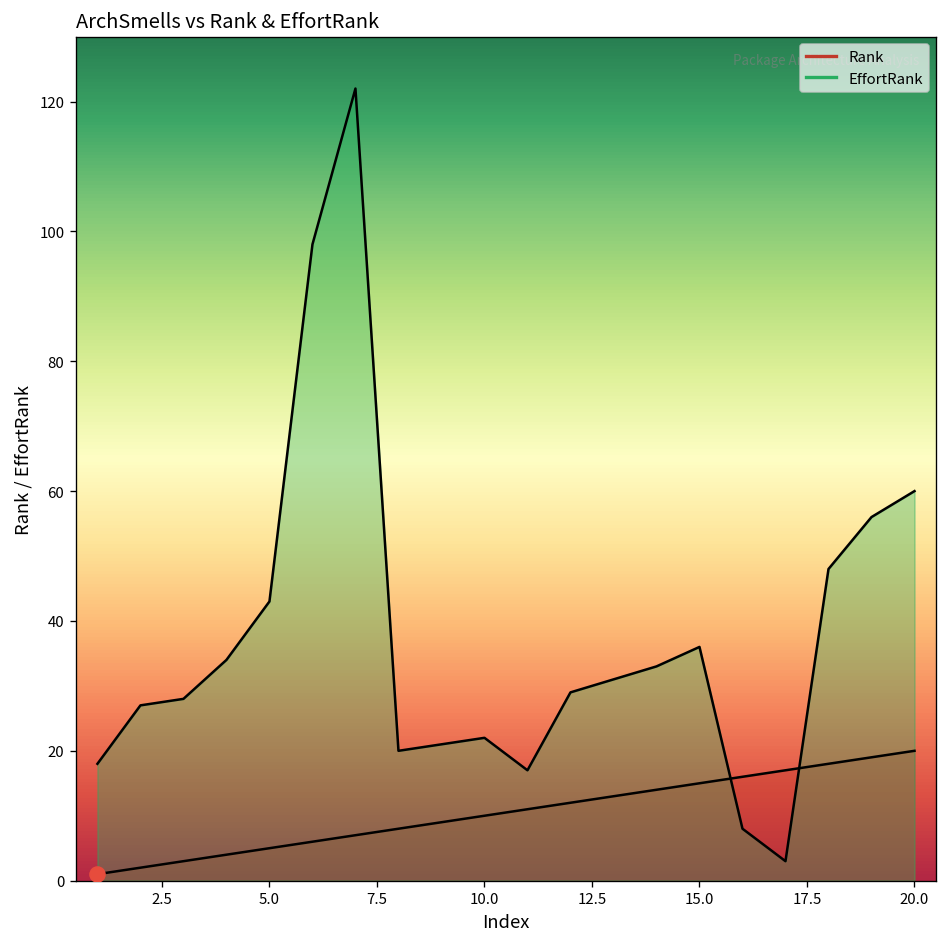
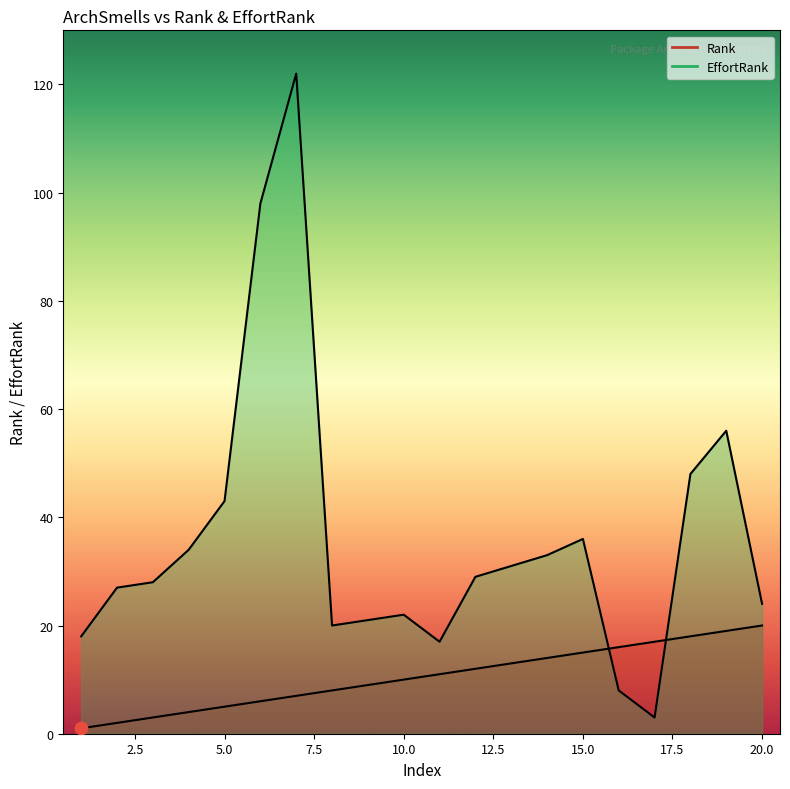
EffortRank, 20.0: 60 -> 24
